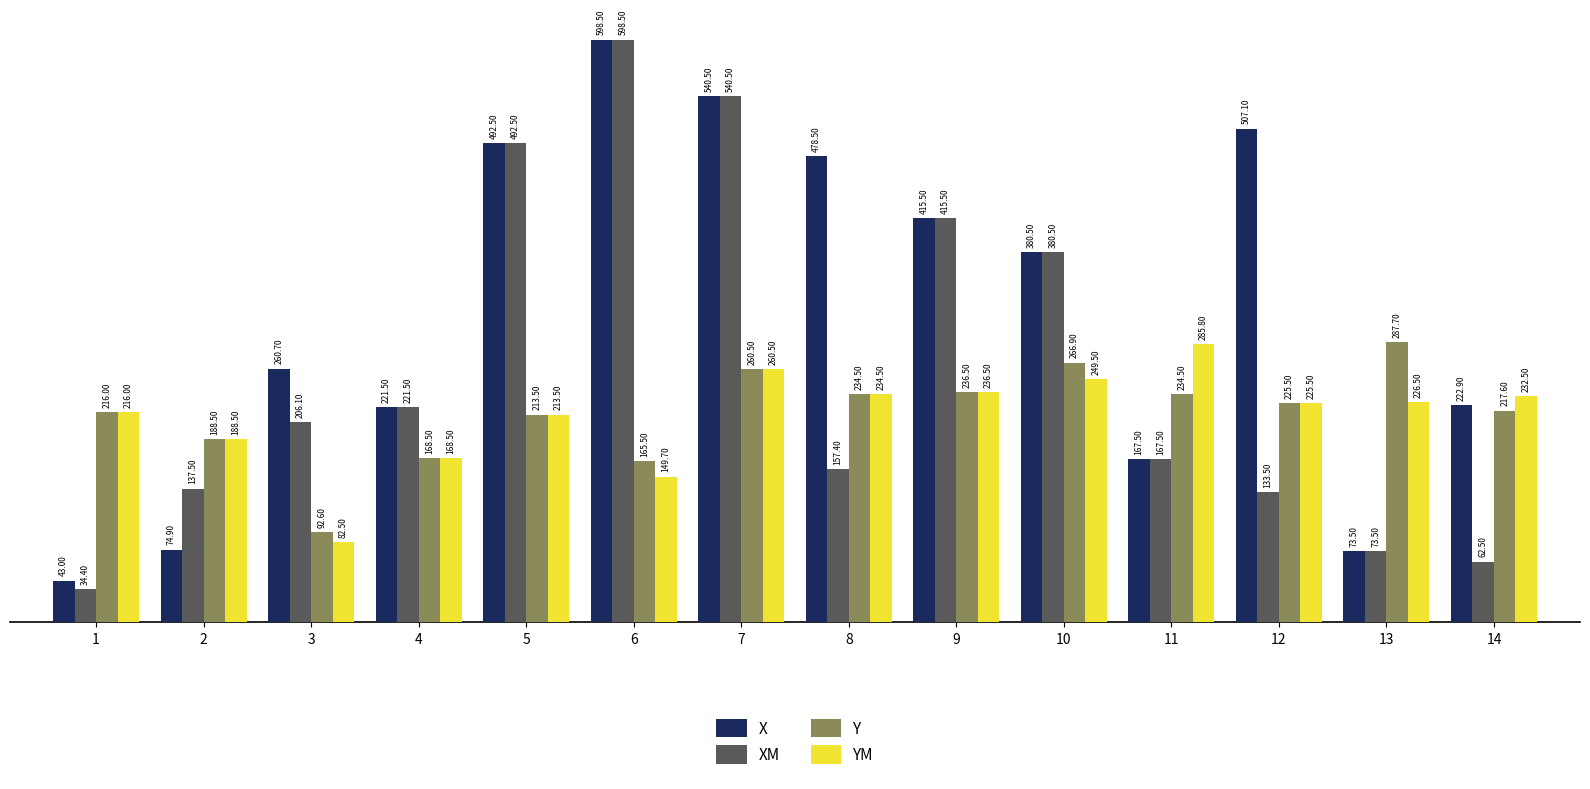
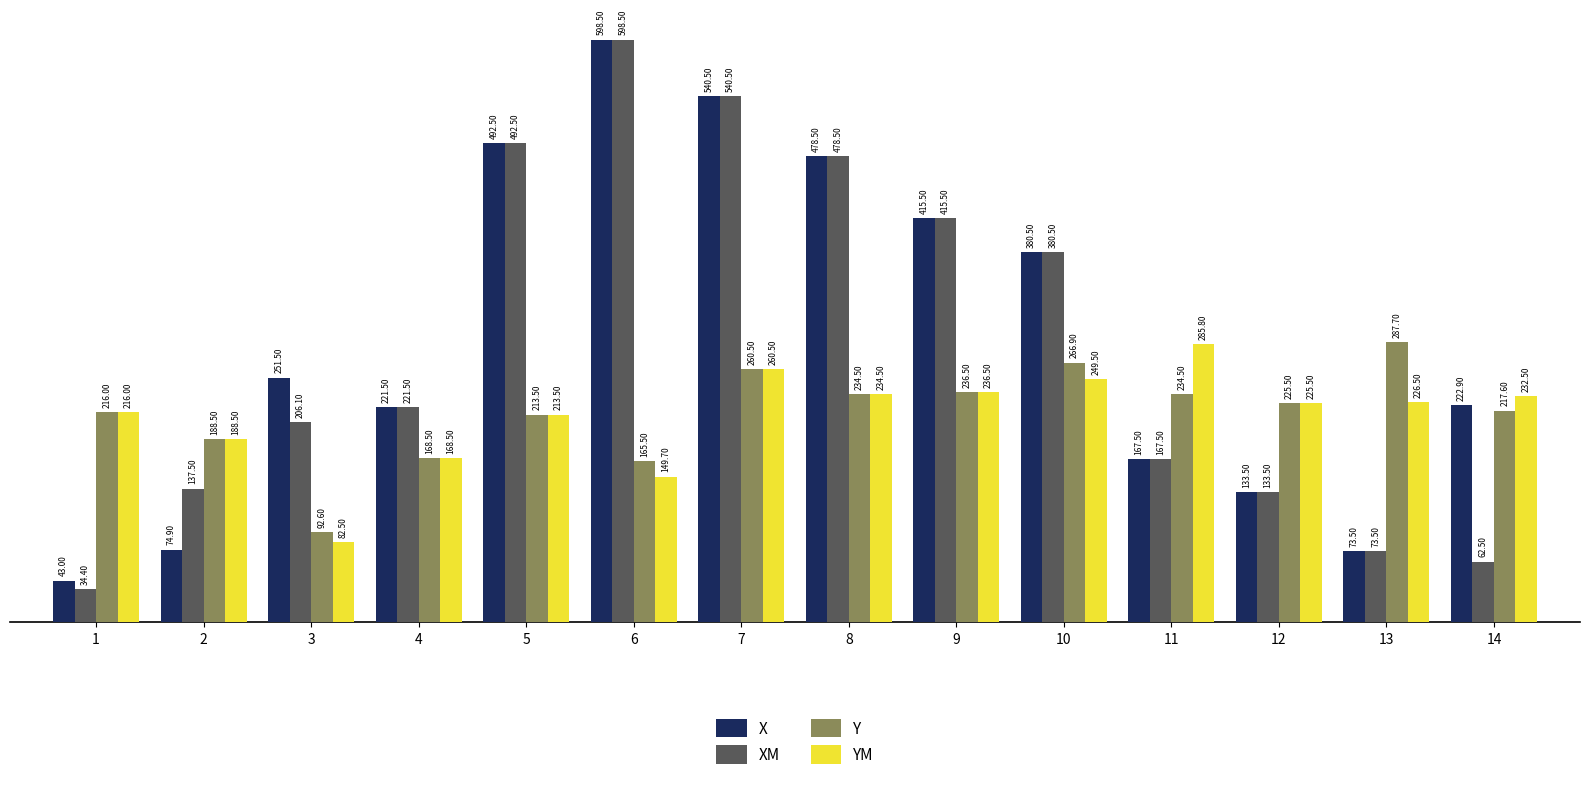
X, 3: 260.70 -> 251.50
XM, 8: 157.40 -> 478.50
X, 12: 507.10 -> 133.50
